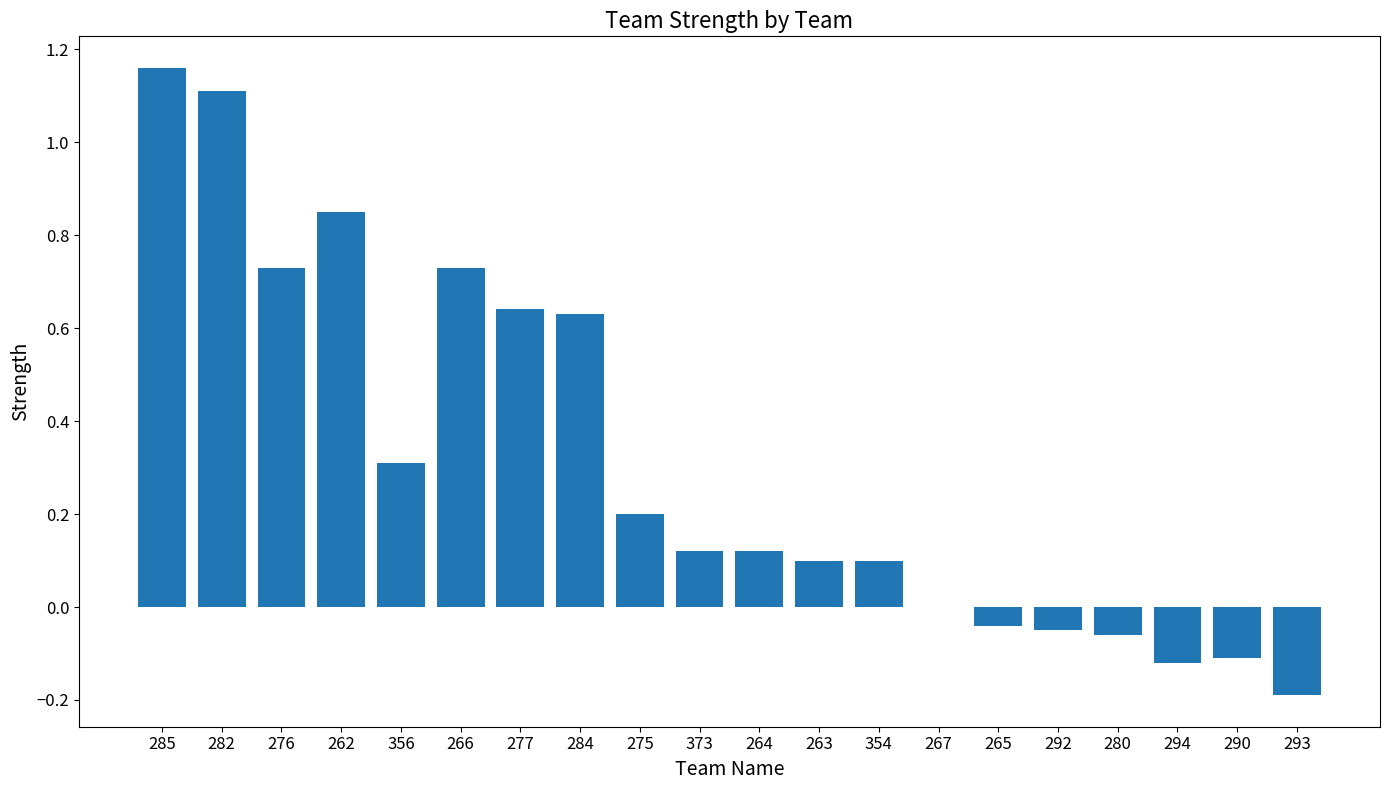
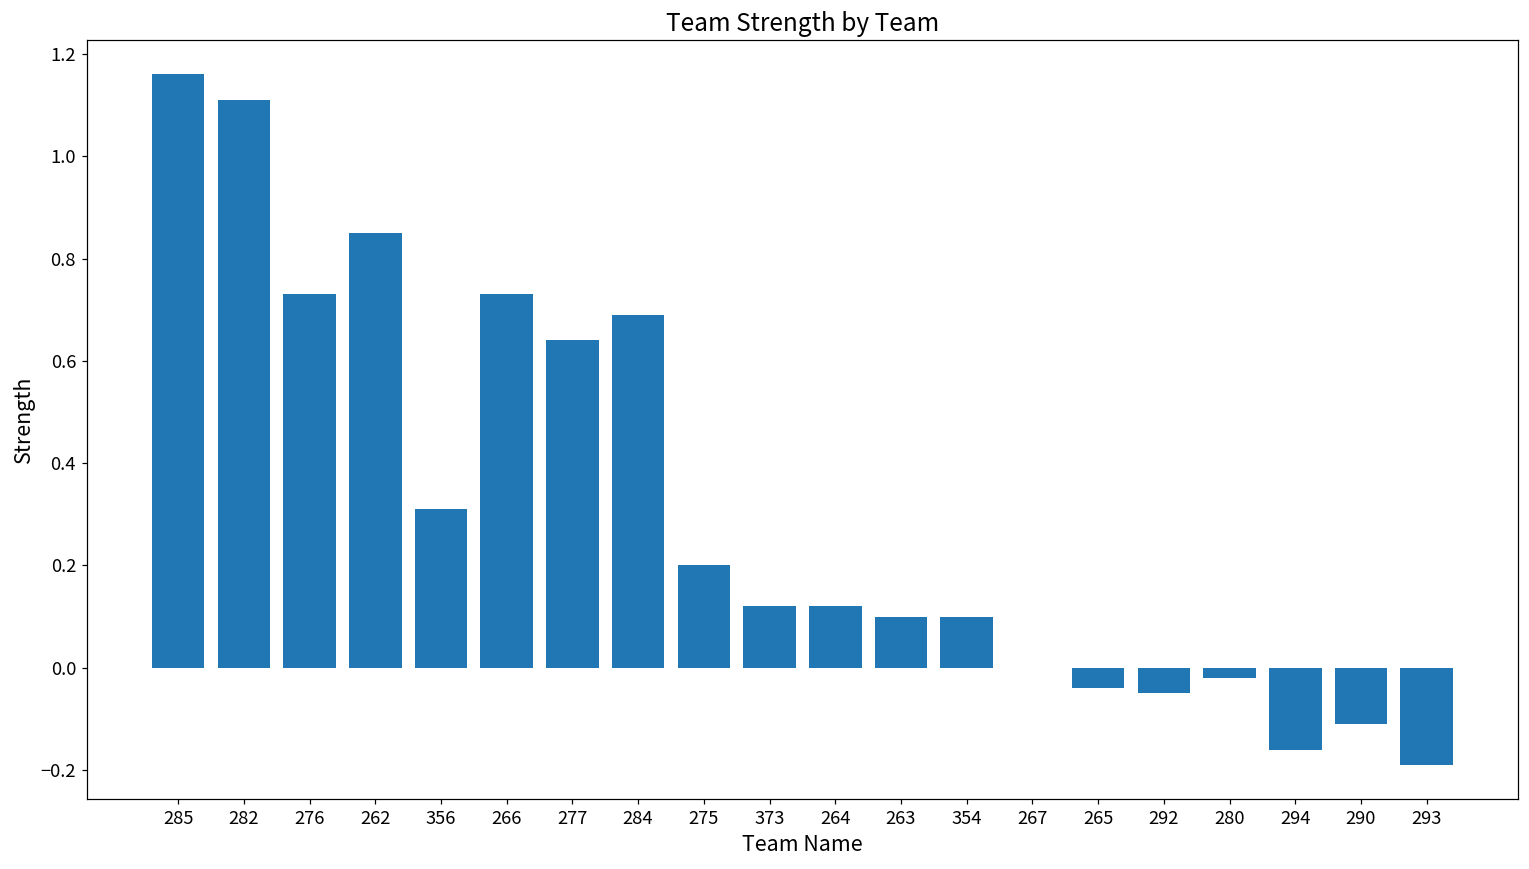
284: 0.63 -> 0.69
280: -0.06 -> -0.02
294: -0.12 -> -0.16
